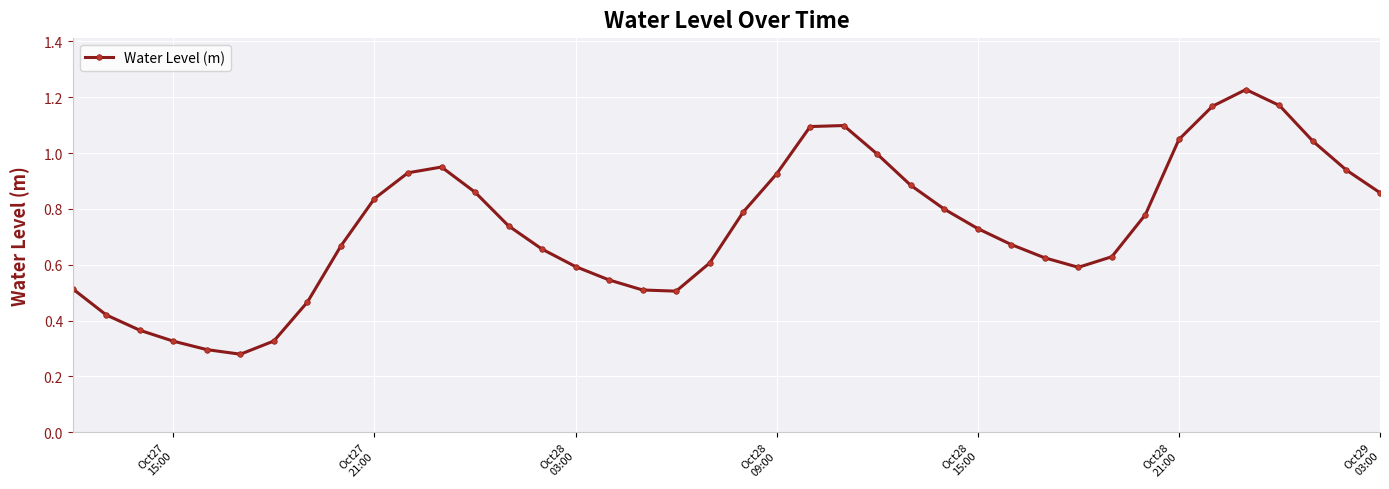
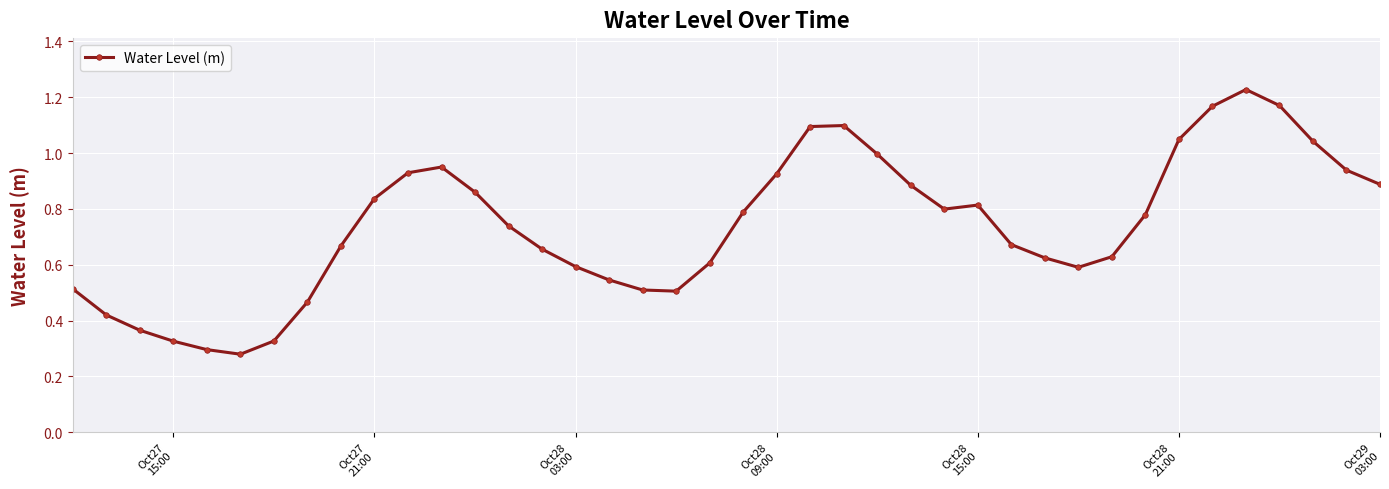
Oct28 15:00: 0.73 -> 0.81
Oct29 03:00: 0.86 -> 0.89
